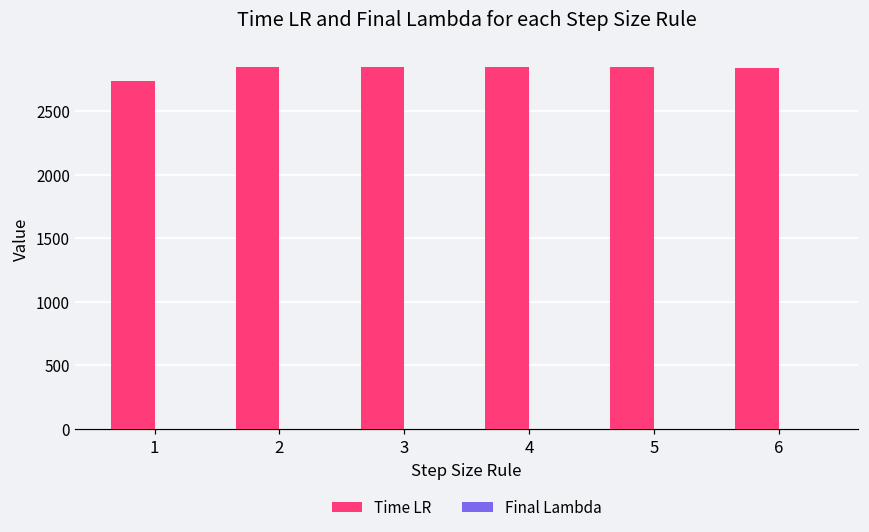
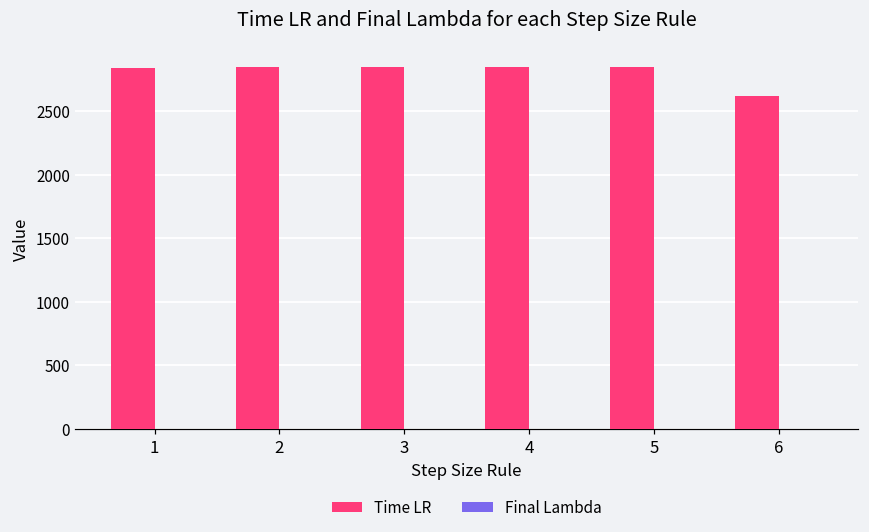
Time LR, 1: 2740 -> 2850
Time LR, 6: 2840 -> 2620
